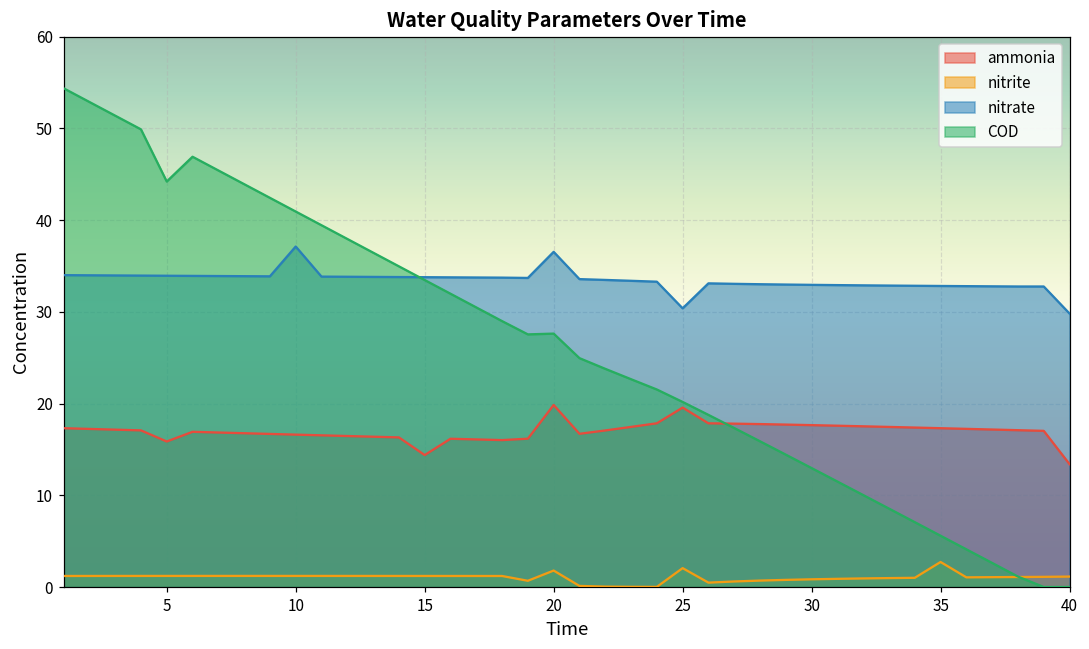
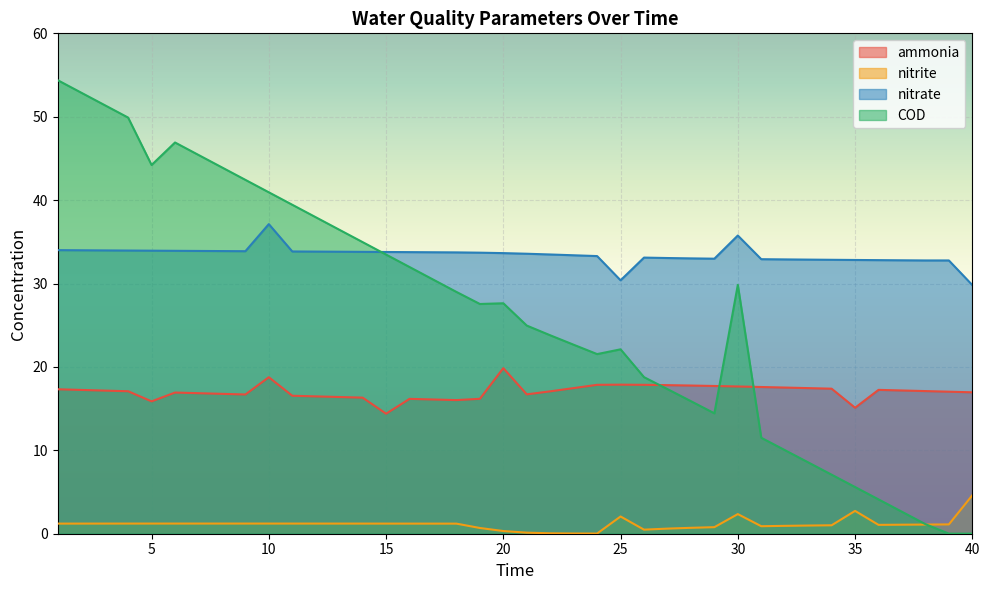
ammonia, 10: 17 -> 19
nitrite, 20: 2 -> 0
nitrate, 20: 37 -> 34
ammonia, 25: 20 -> 18
COD, 25: 20 -> 22
nitrite, 30: 1 -> 2
nitrate, 30: 33 -> 36
COD, 30: 13 -> 30
ammonia, 35: 17 -> 15
ammonia, 40: 13 -> 17
nitrite, 40: 1 -> 5
